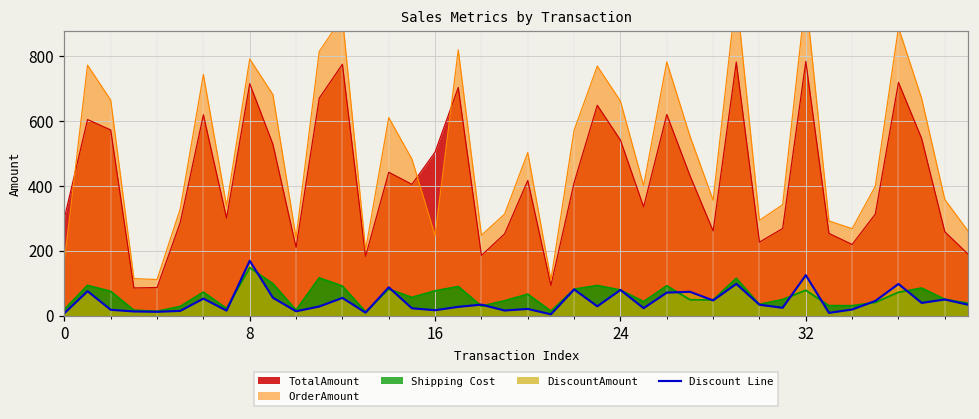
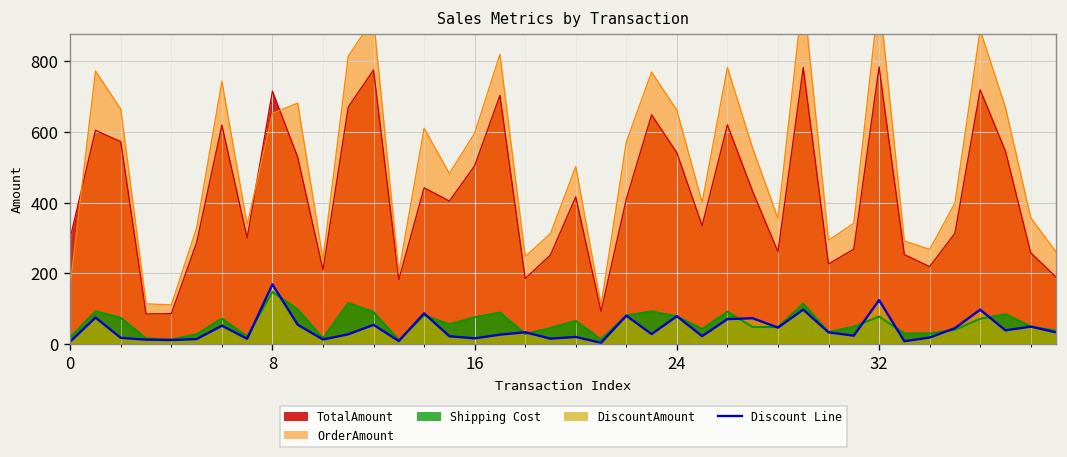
OrderAmount, 8: 790 -> 650
OrderAmount, 16: 250 -> 600
